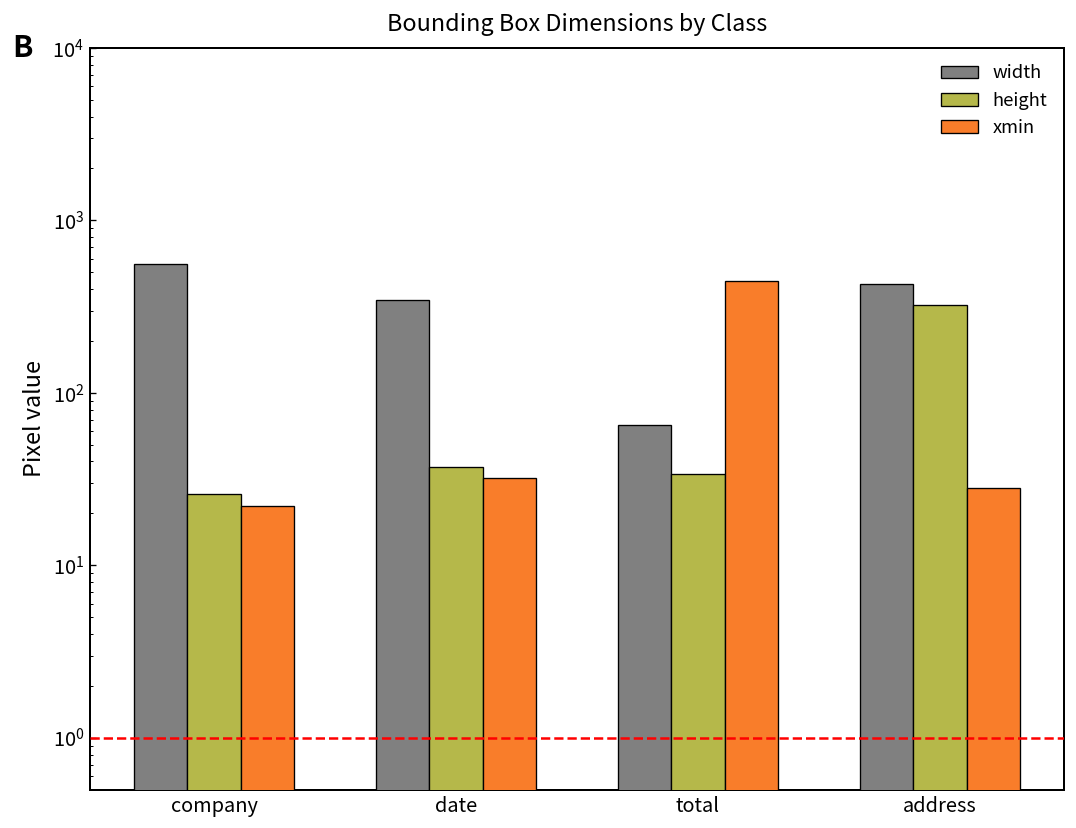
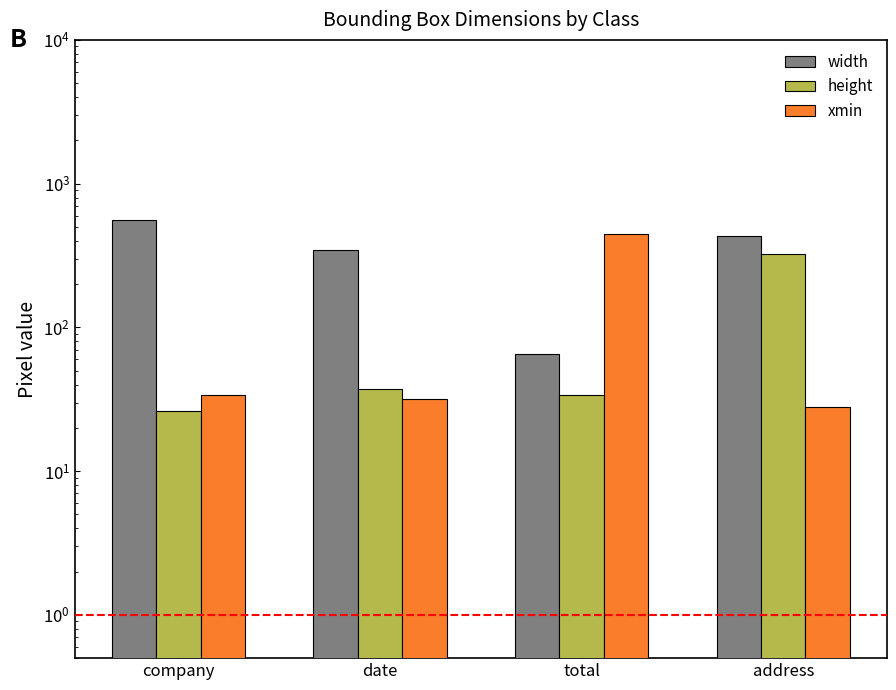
xmin, company: 22 -> 34
